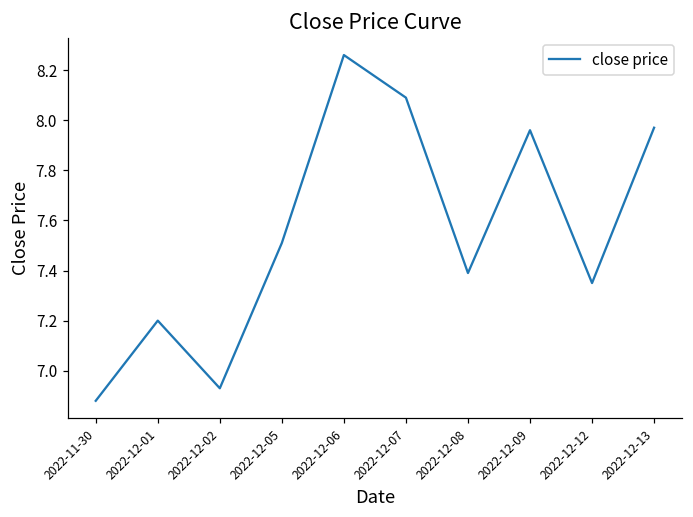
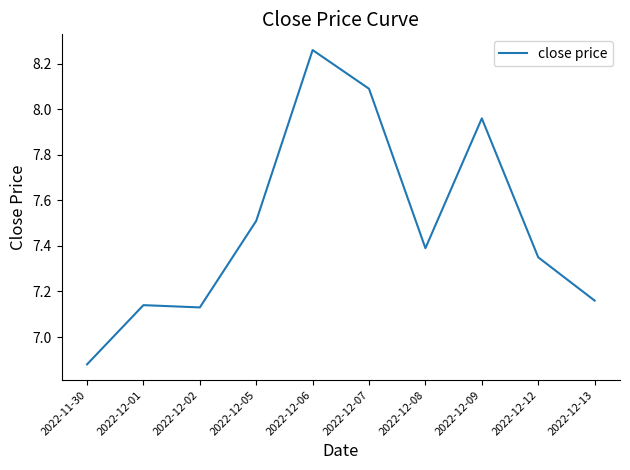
2022-12-01: 7.20 -> 7.14
2022-12-02: 6.93 -> 7.13
2022-12-13: 7.97 -> 7.16
